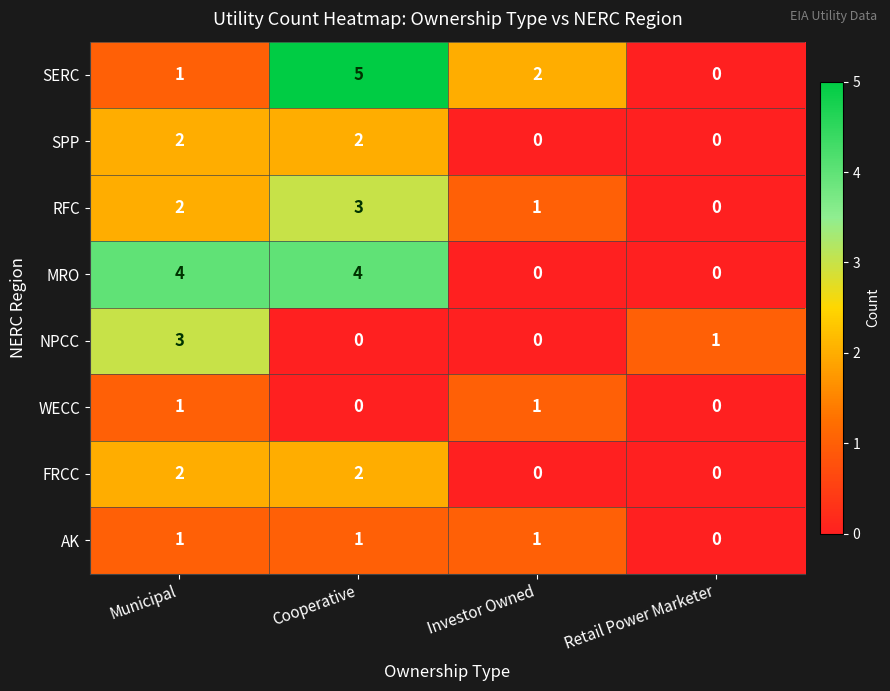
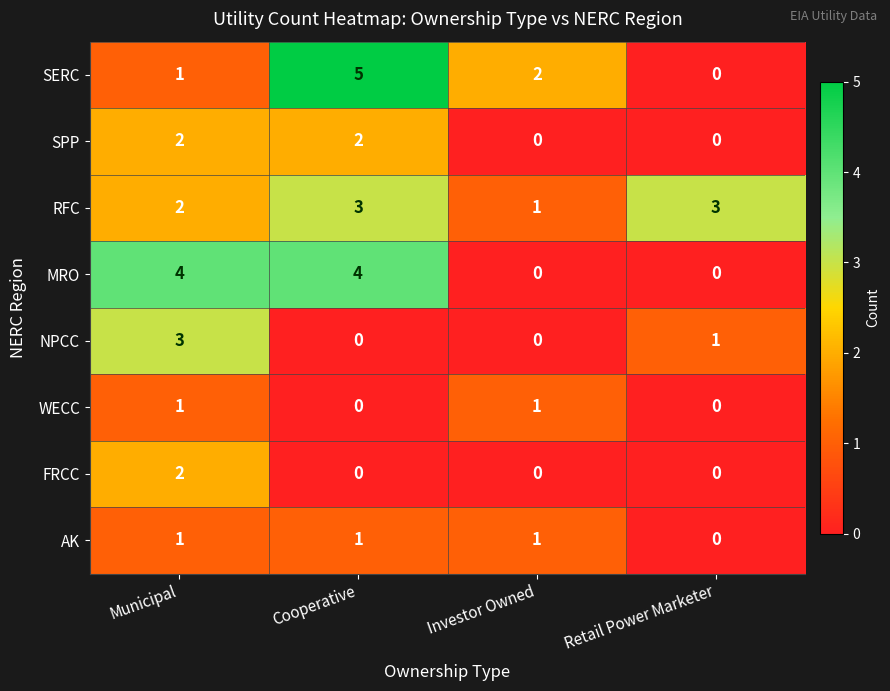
RFC, Retail Power Marketer: 0 -> 3
FRCC, Cooperative: 2 -> 0
